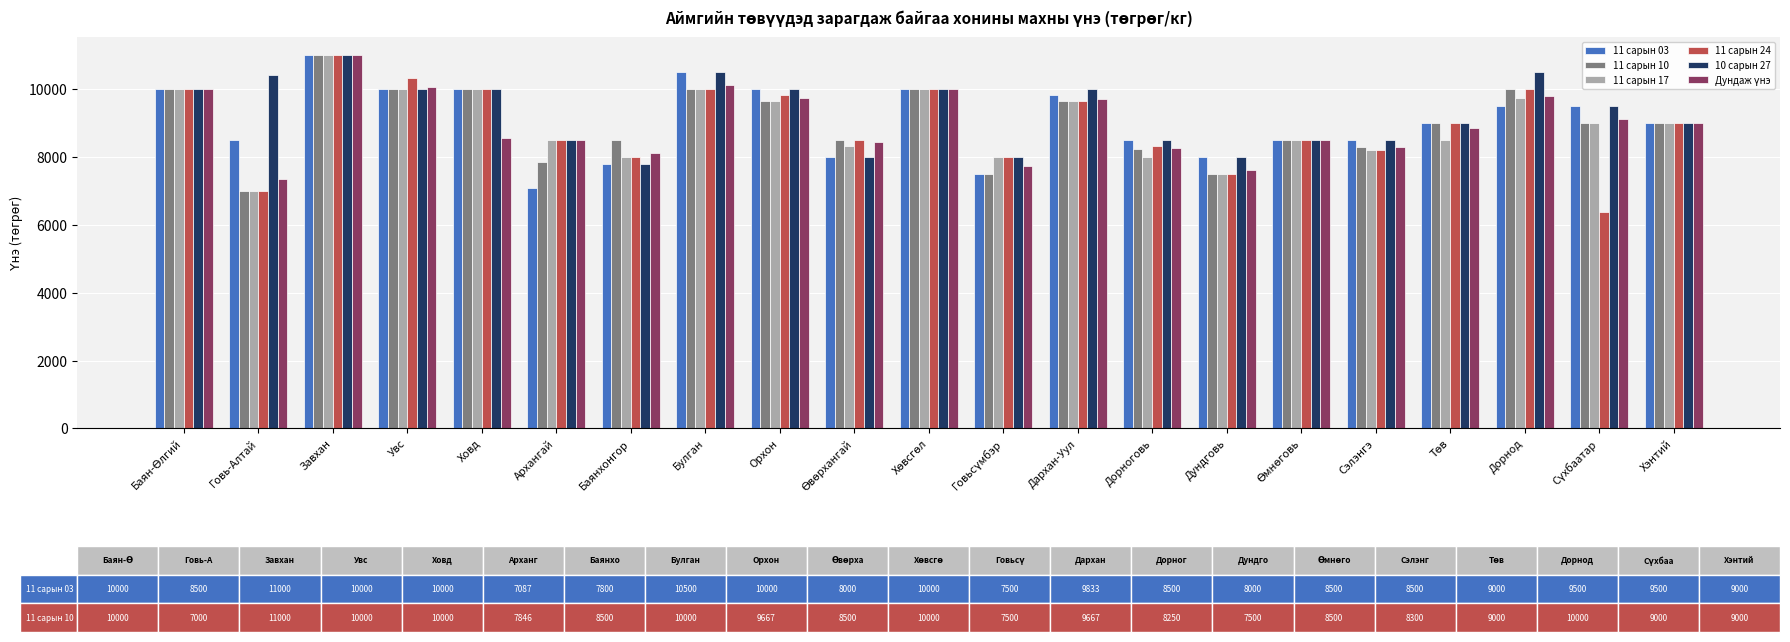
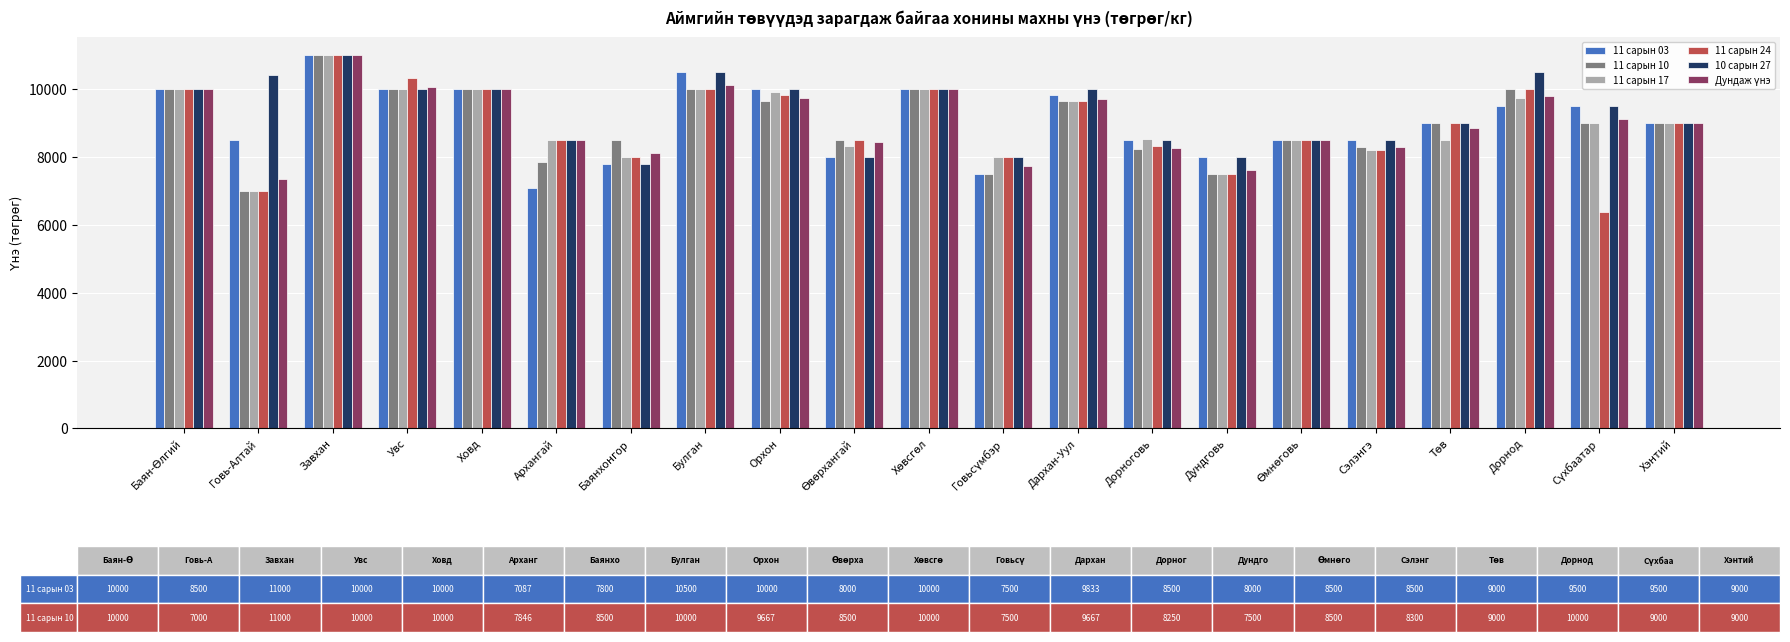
Дундаж үнэ, Ховд: 8600 -> 10000
11 сарын 17, Орхон: 9700 -> 9900
11 сарын 17, Дорноговь: 8000 -> 8500
